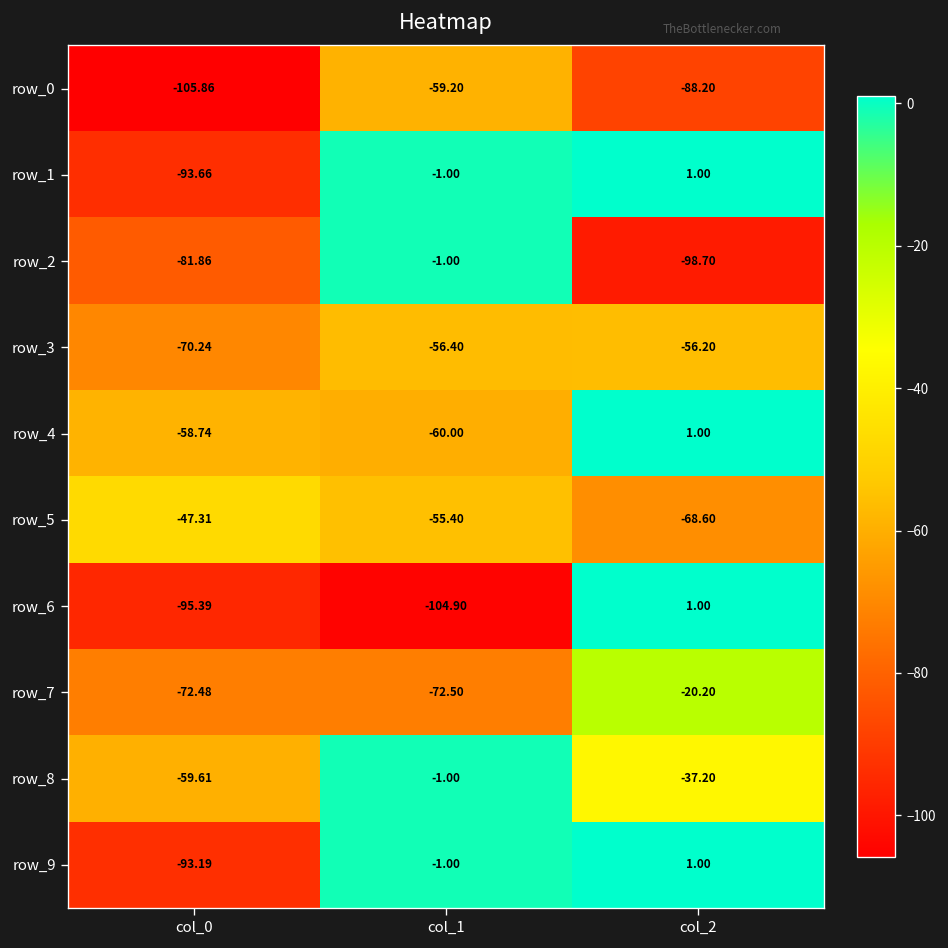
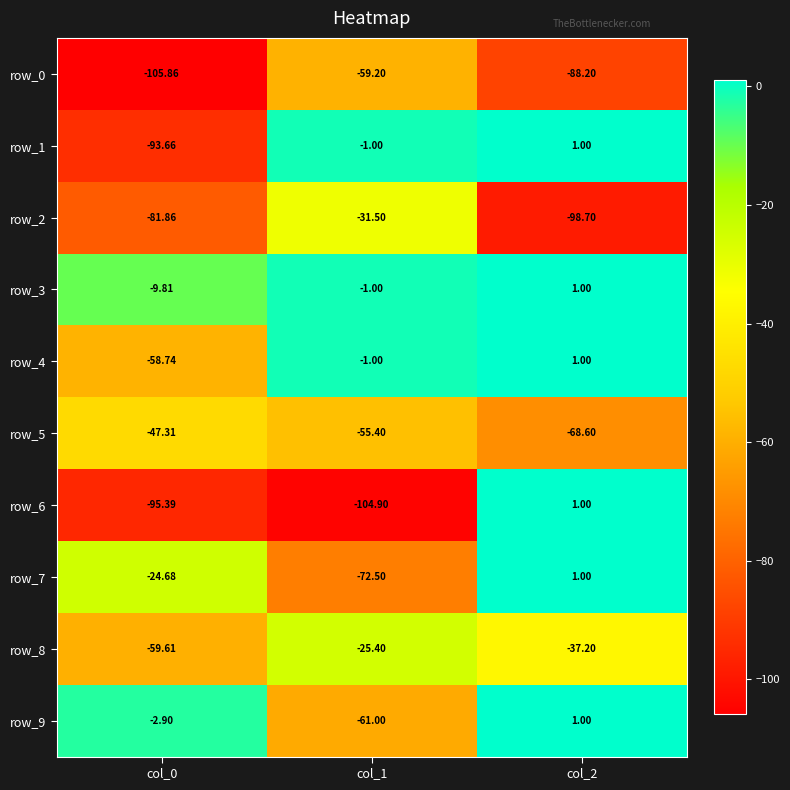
row_2, col_1: -1.00 -> -31.50
row_3, col_0: -70.24 -> -9.81
row_3, col_1: -56.40 -> -1.00
row_3, col_2: -56.20 -> 1.00
row_4, col_1: -60.00 -> -1.00
row_7, col_0: -72.48 -> -24.68
row_7, col_2: -20.20 -> 1.00
row_8, col_1: -1.00 -> -25.40
row_9, col_0: -93.19 -> -2.90
row_9, col_1: -1.00 -> -61.00
